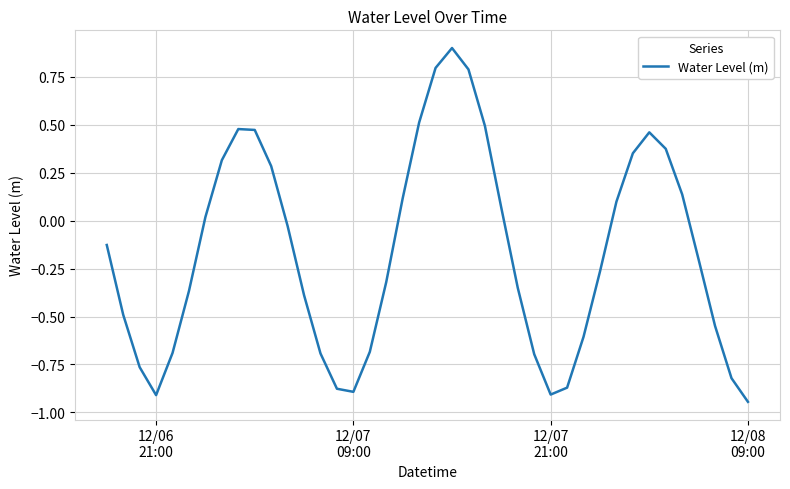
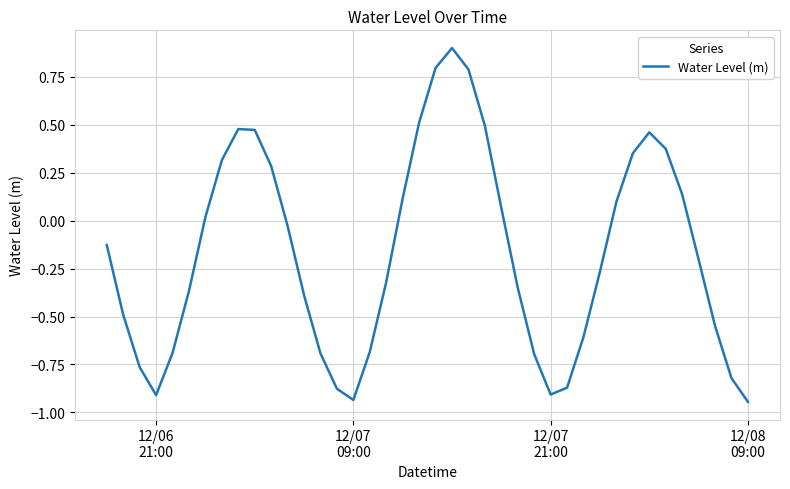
12/07 09:00: -0.89 -> -0.94
